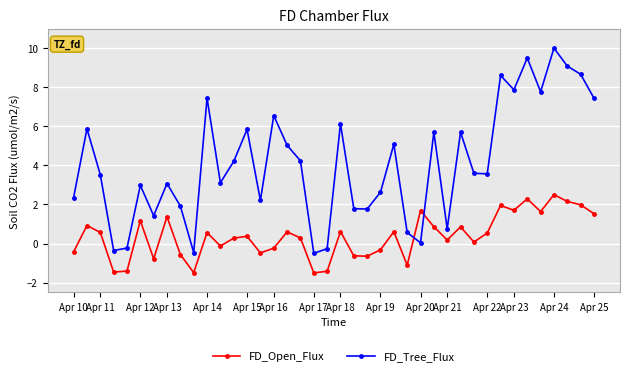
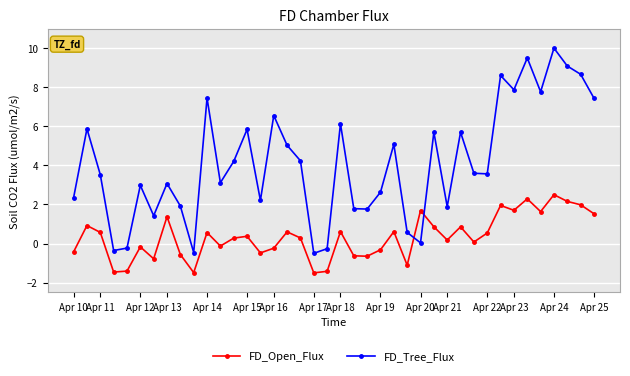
FD_Open_Flux, Apr 12: 1.2 -> -0.2
FD_Tree_Flux, Apr 21: 0.8 -> 1.9
